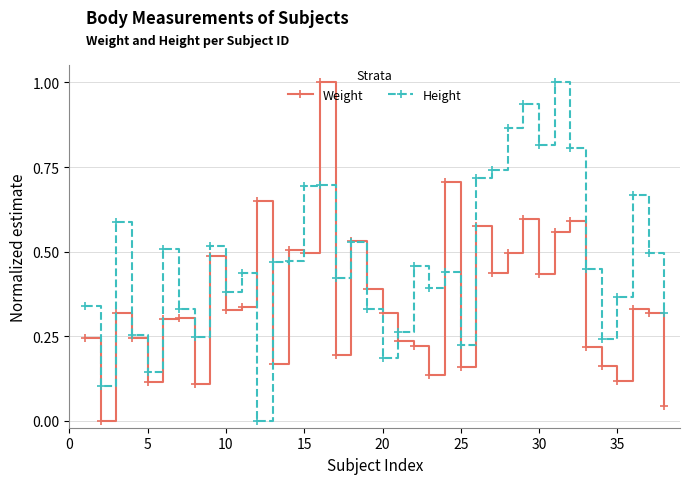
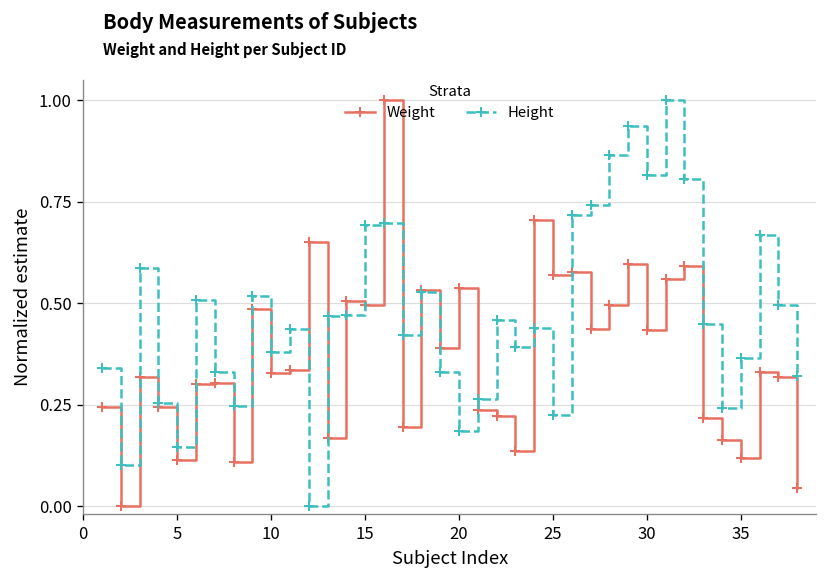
Weight, 20: 0.32 -> 0.54
Weight, 25: 0.16 -> 0.57
